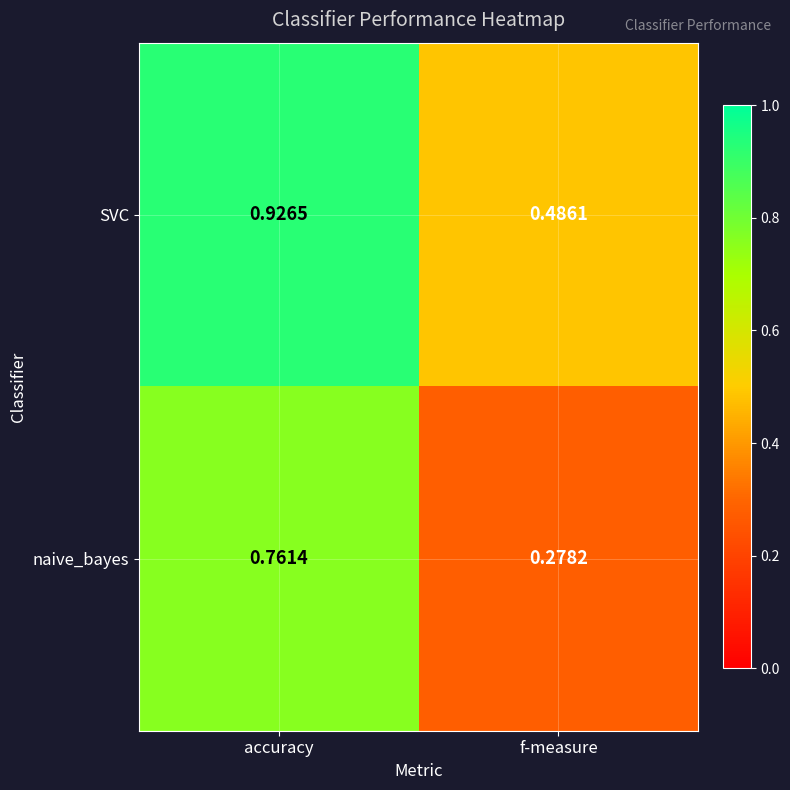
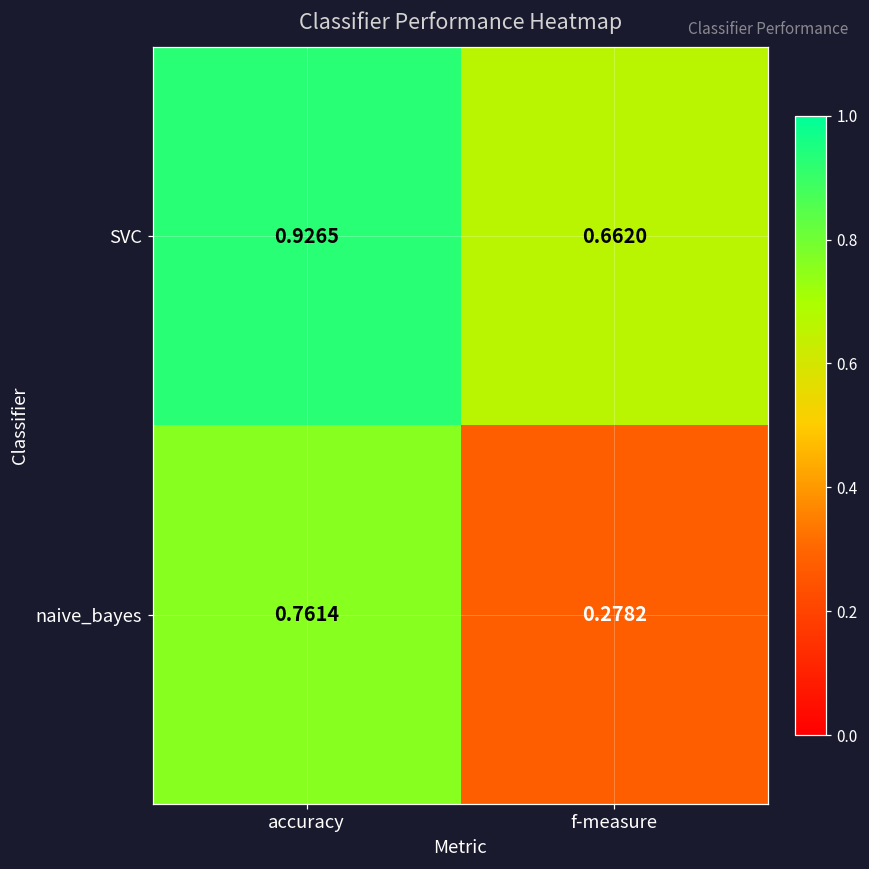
SVC, f-measure: 0.4861 -> 0.6620
